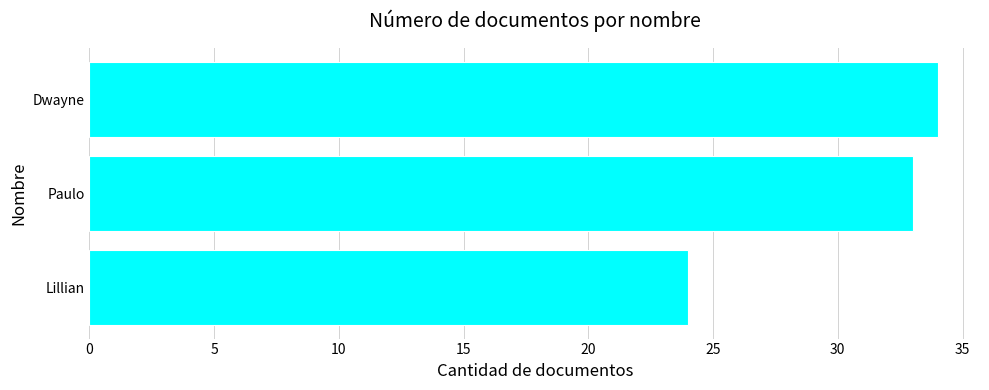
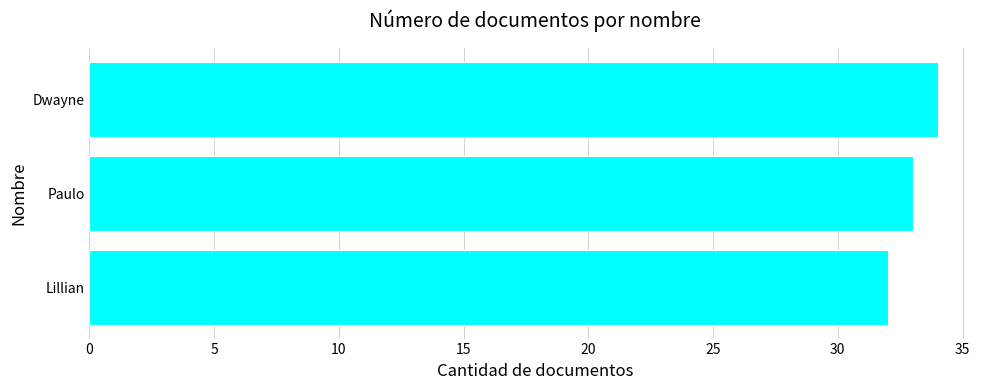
Lillian: 24 -> 32
